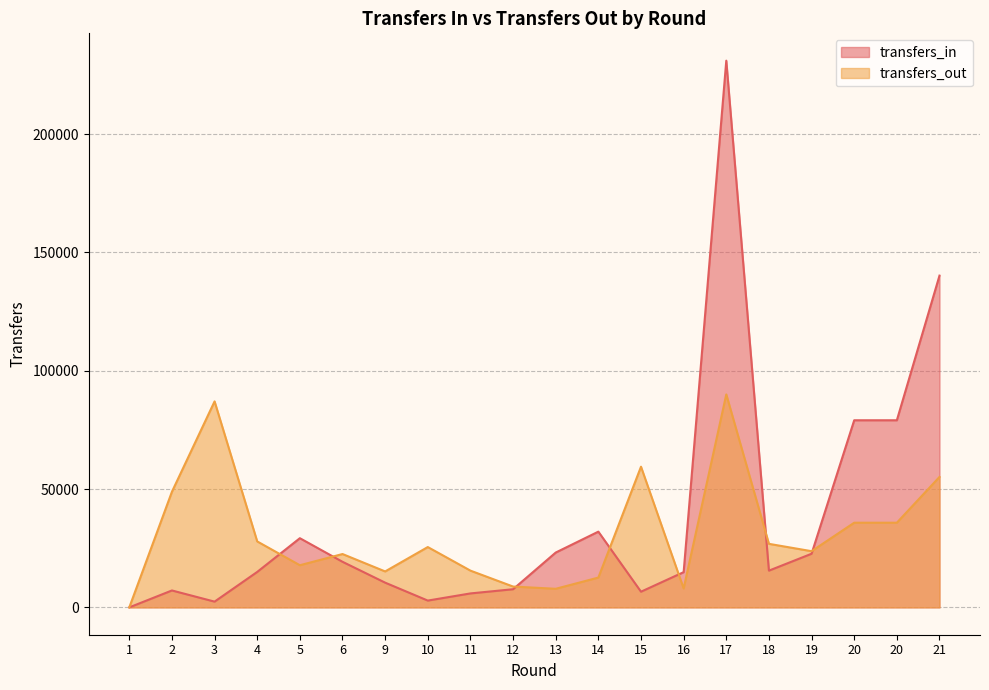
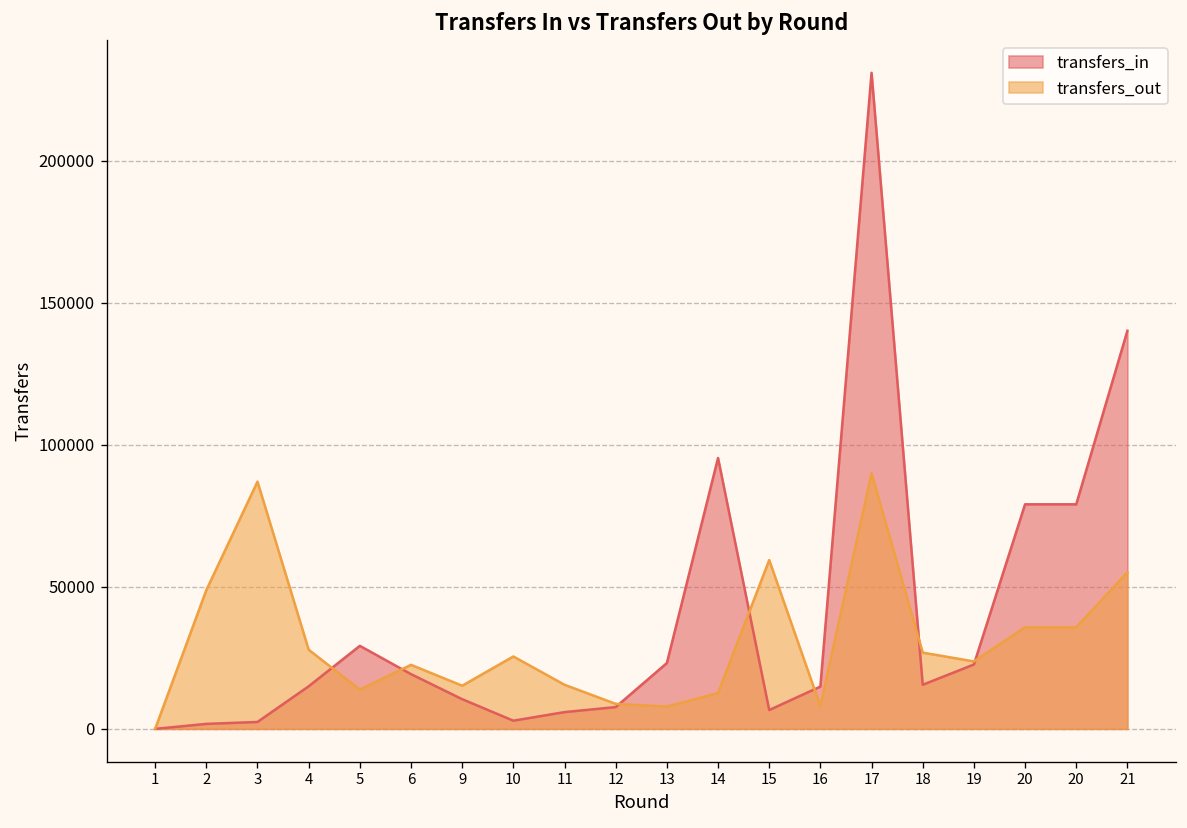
transfers_in, 2: 7000 -> 2000
transfers_out, 5: 18000 -> 14000
transfers_in, 14: 32000 -> 95000
